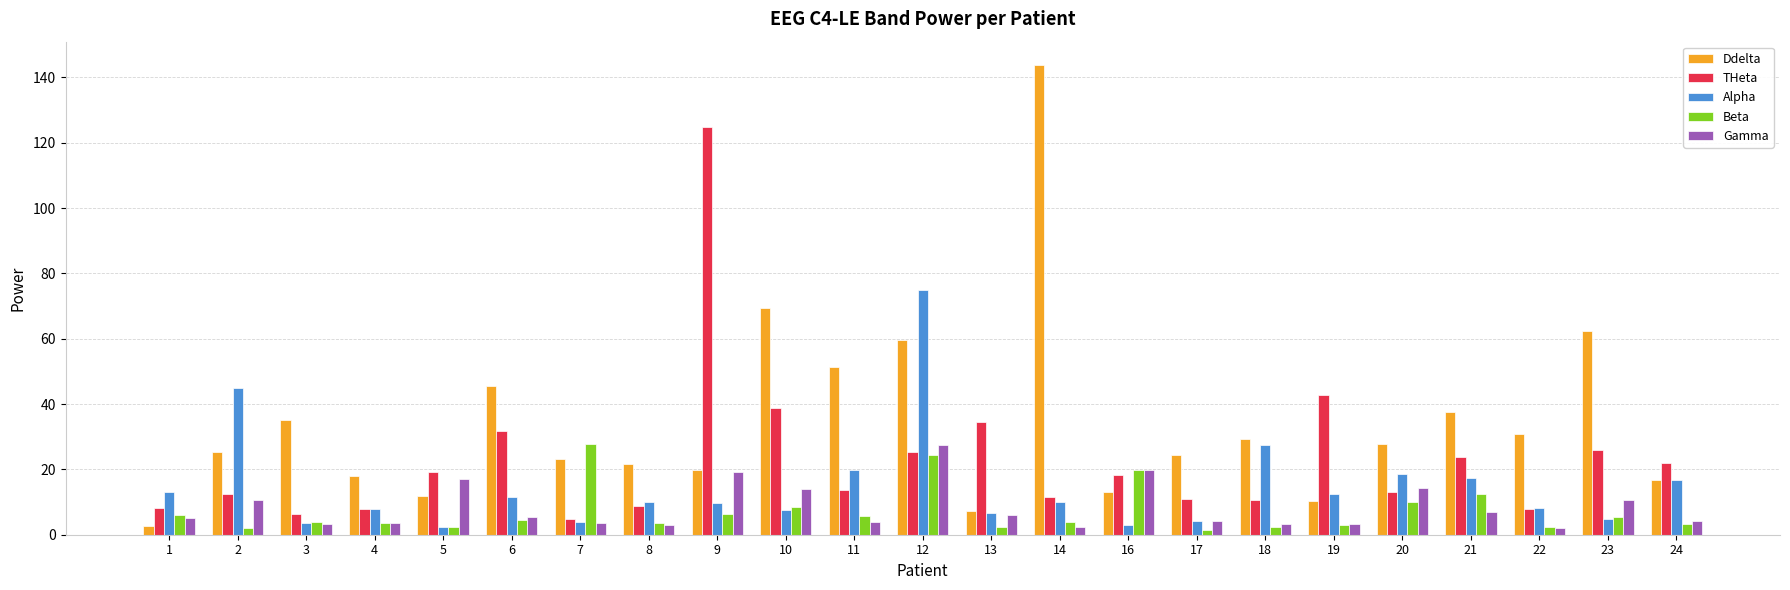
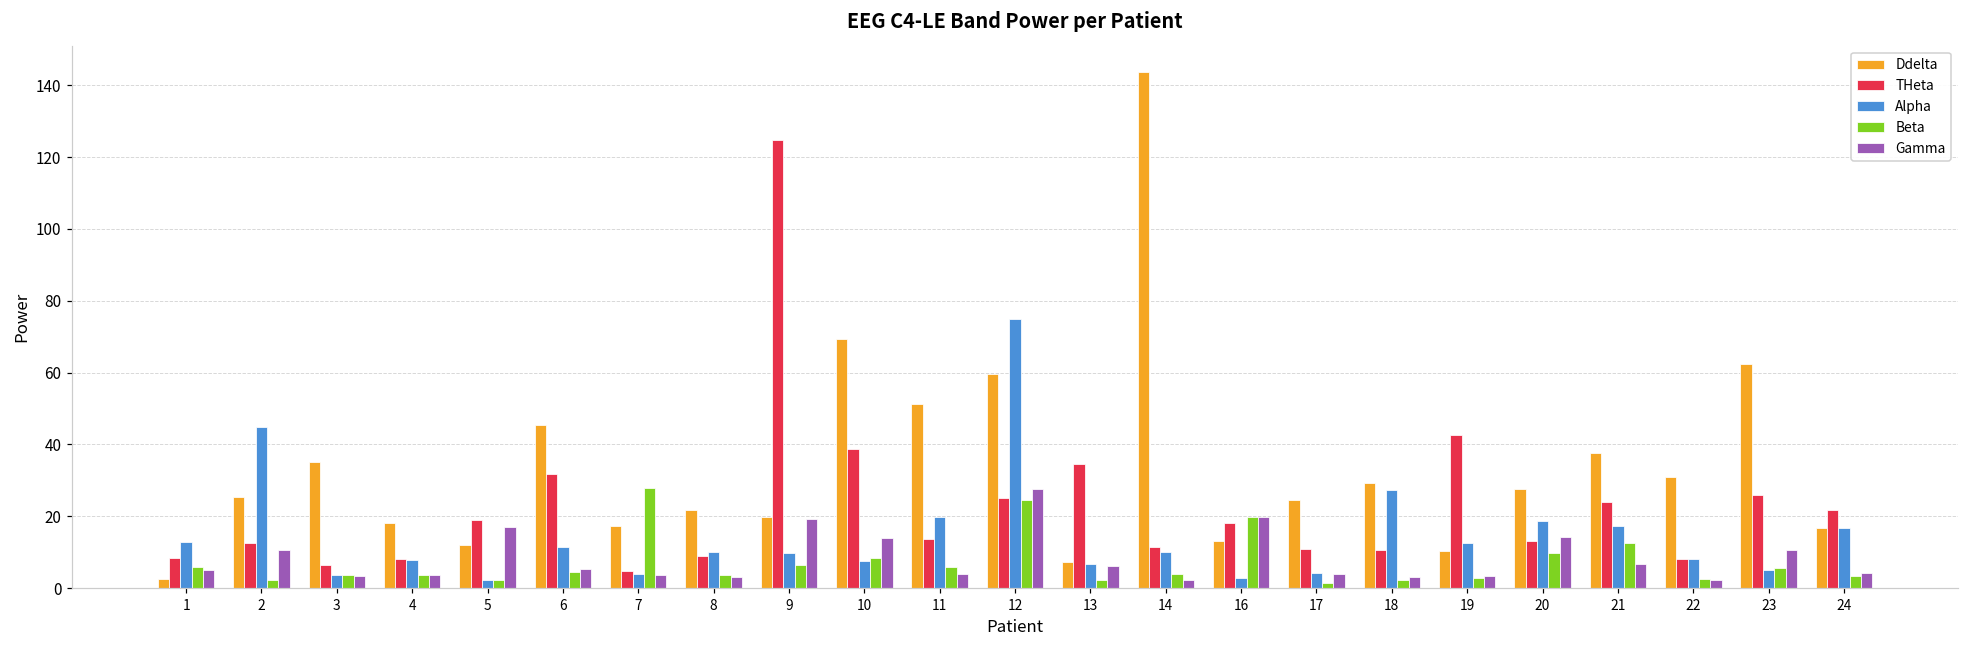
Ddelta, 7: 23 -> 17
